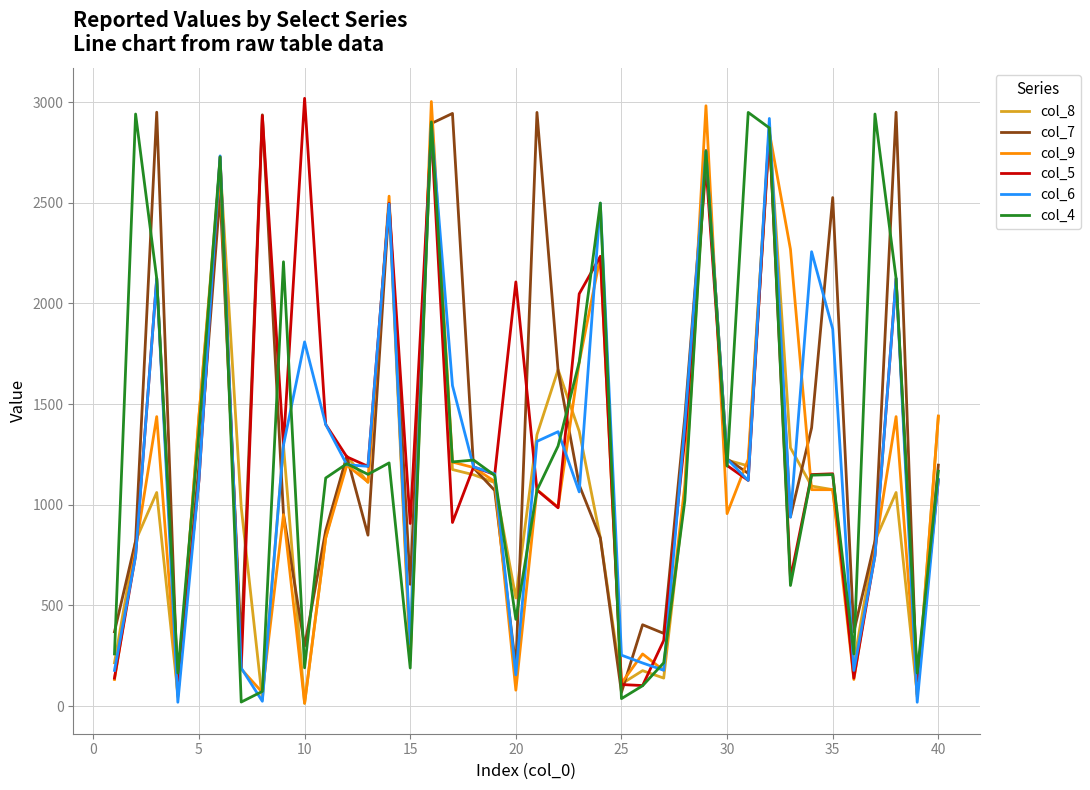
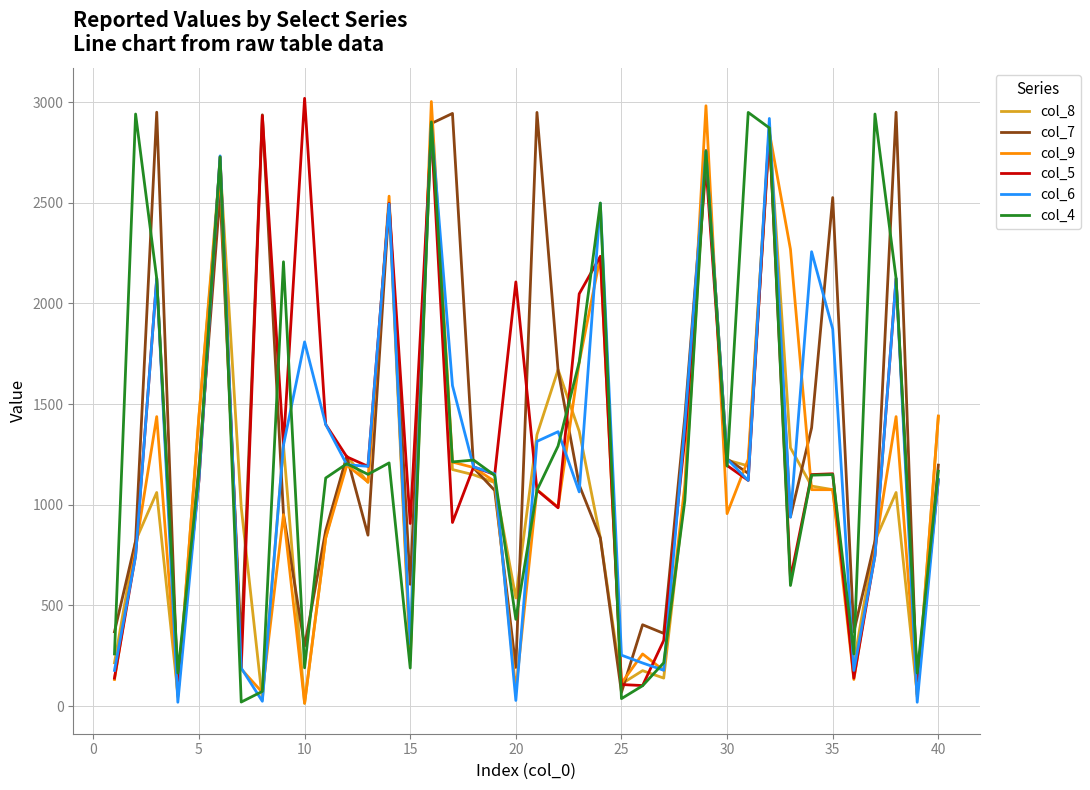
col_4, 5: 1370 -> 1170
col_6, 20: 160 -> 30
